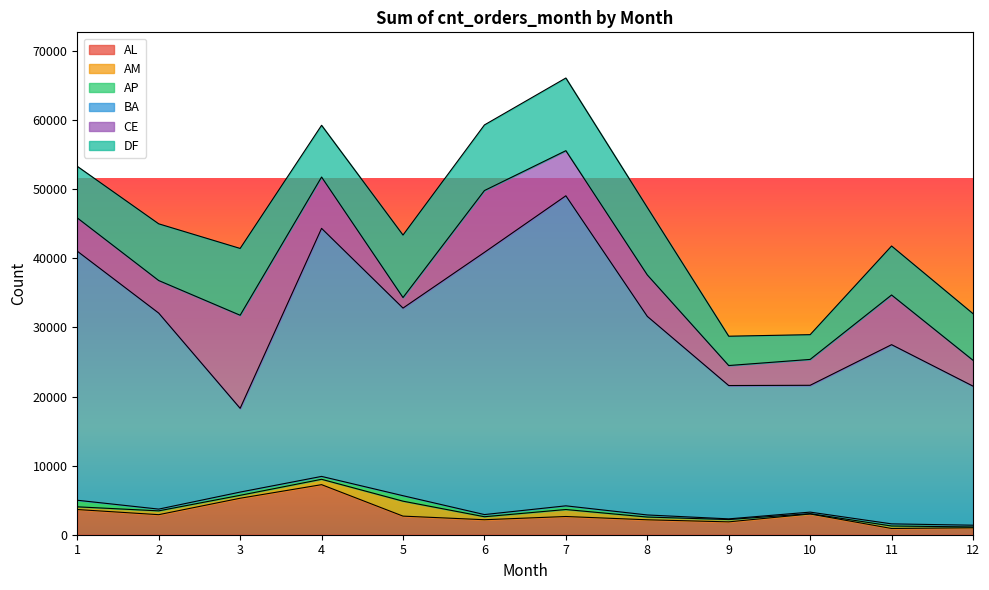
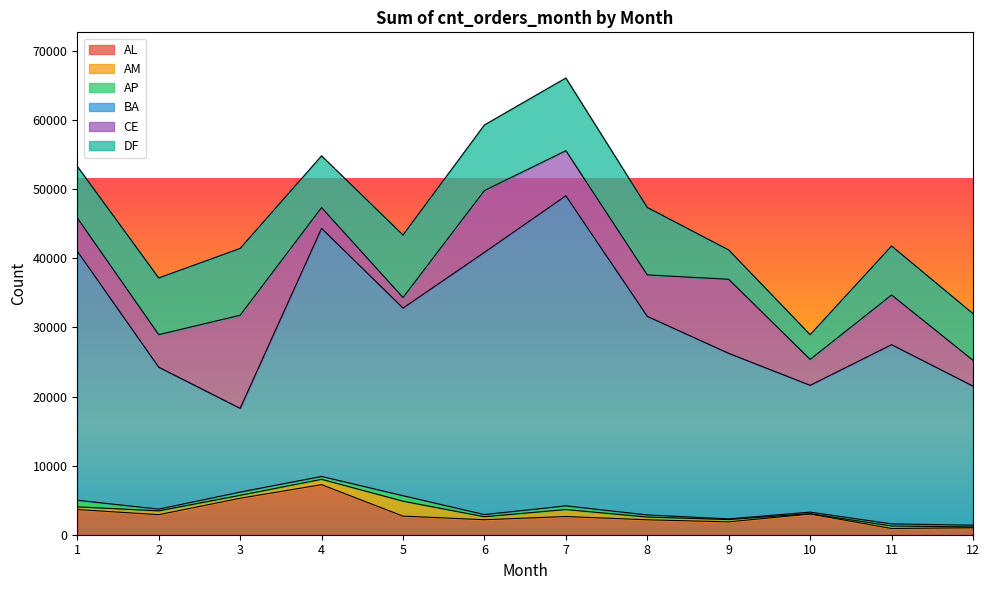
BA, 2: 28000 -> 21000
CE, 4: 7000 -> 3000
BA, 9: 19000 -> 24000
CE, 9: 3000 -> 11000
